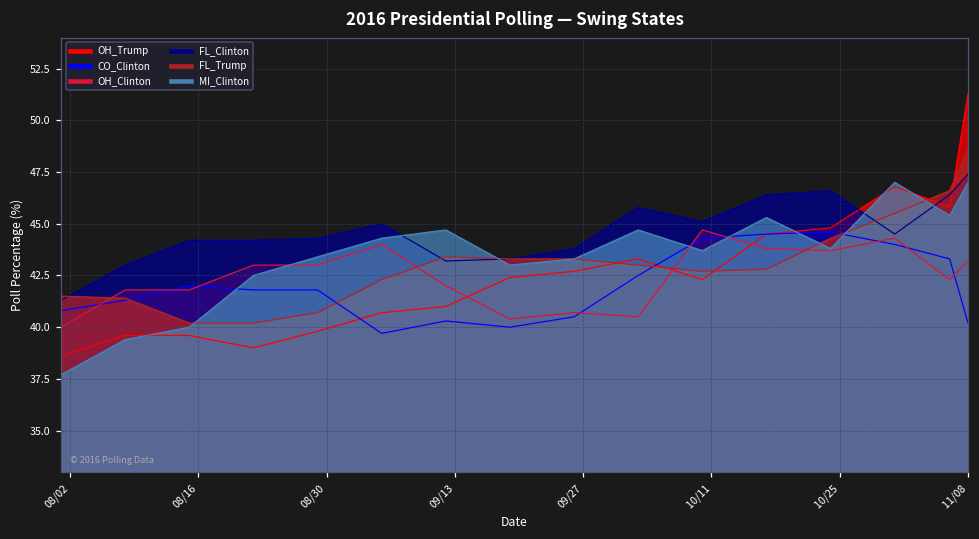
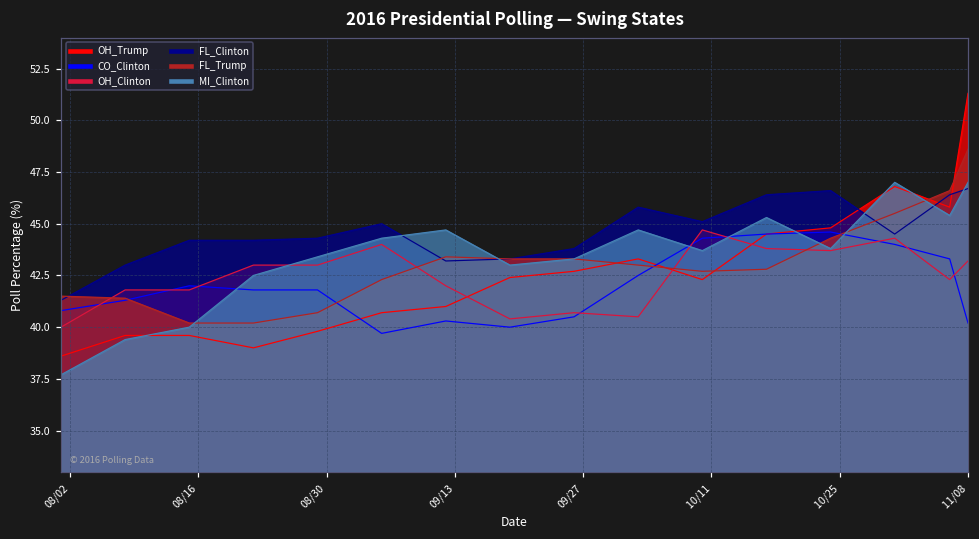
FL_Clinton, 11/08: 47.4 -> 46.7
